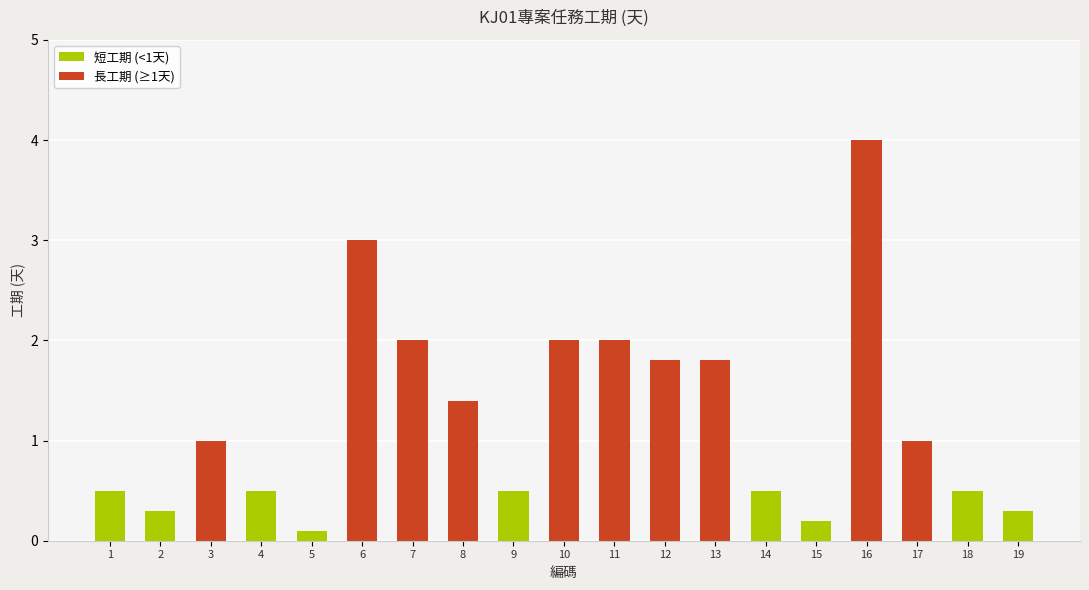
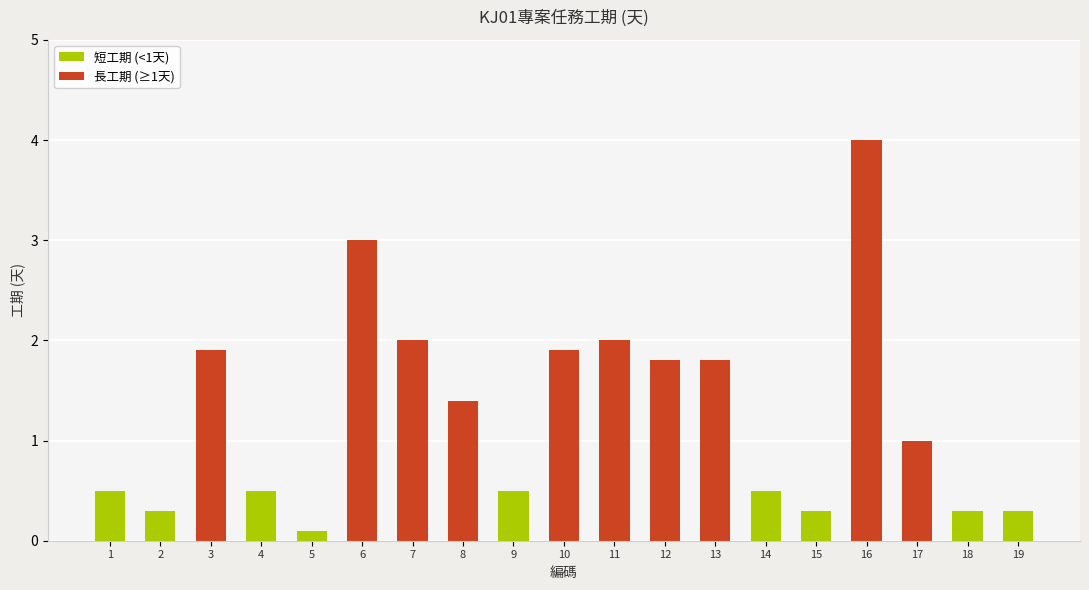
3: 1.0 -> 1.9
10: 2.0 -> 1.9
15: 0.2 -> 0.3
18: 0.5 -> 0.3
